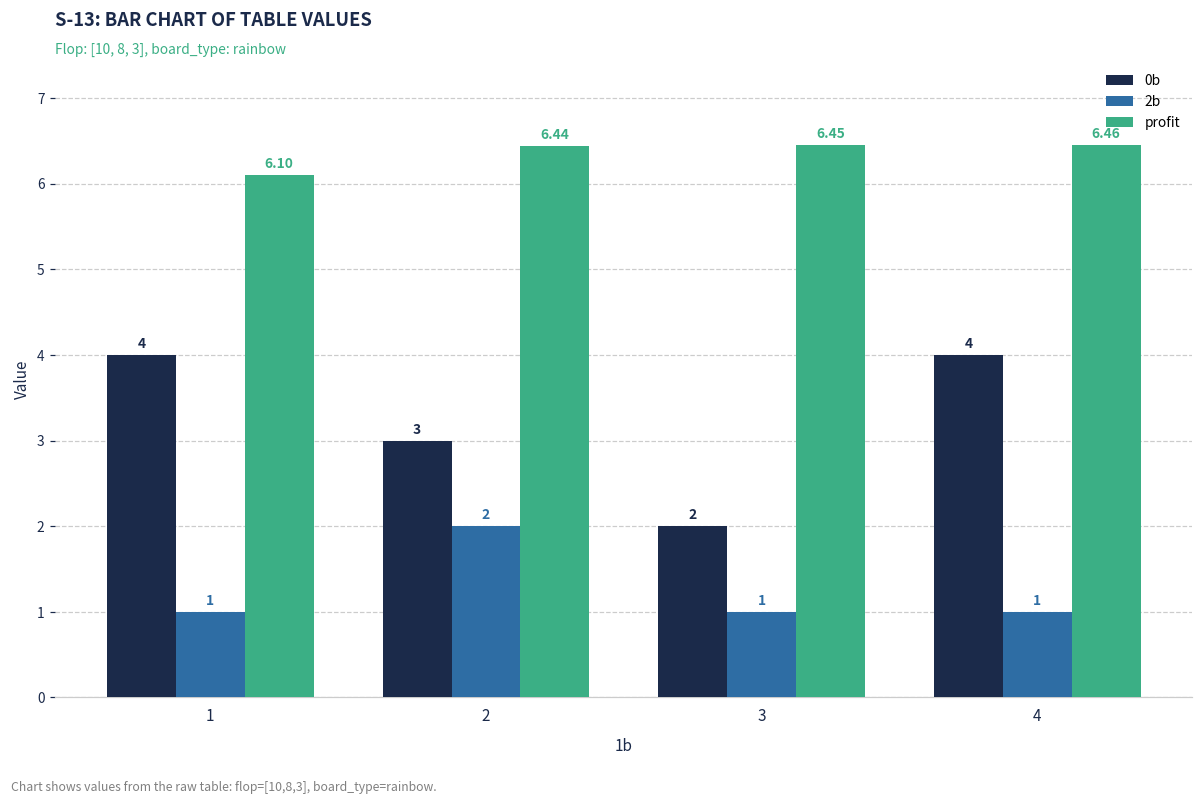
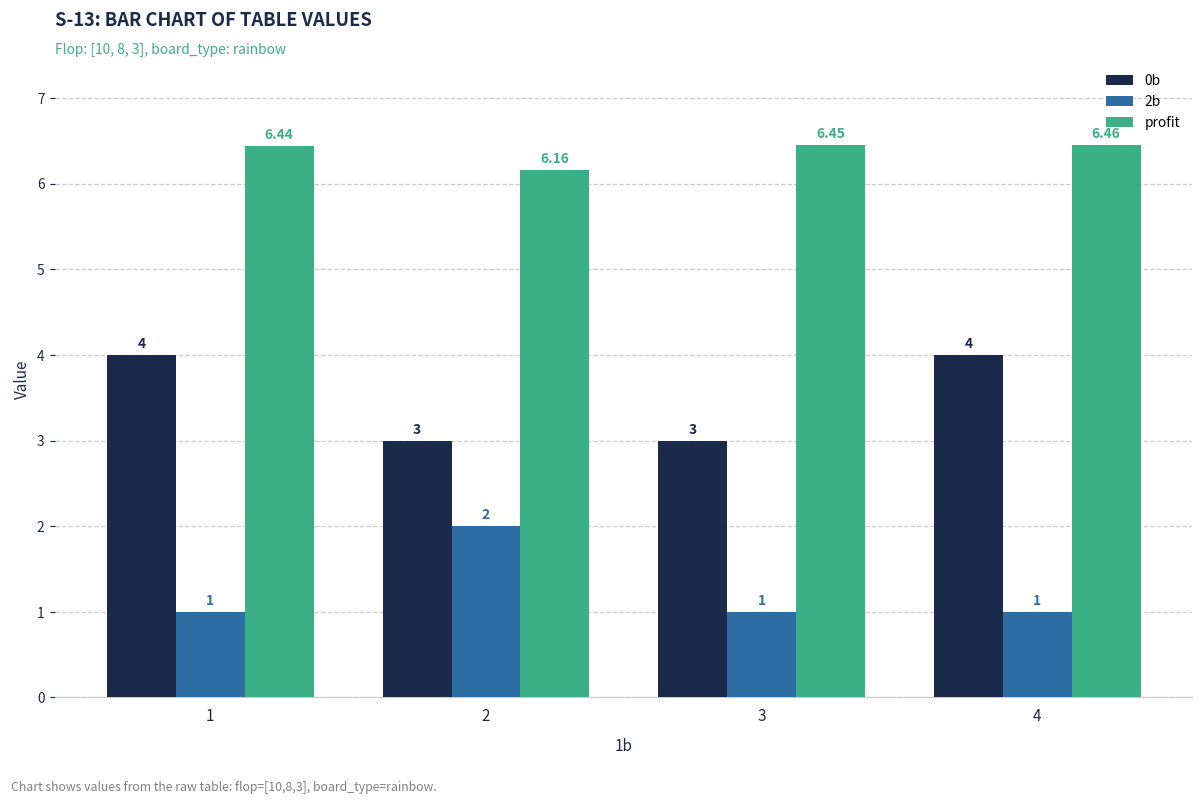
profit, 1: 6.10 -> 6.44
profit, 2: 6.44 -> 6.16
0b, 3: 2 -> 3
